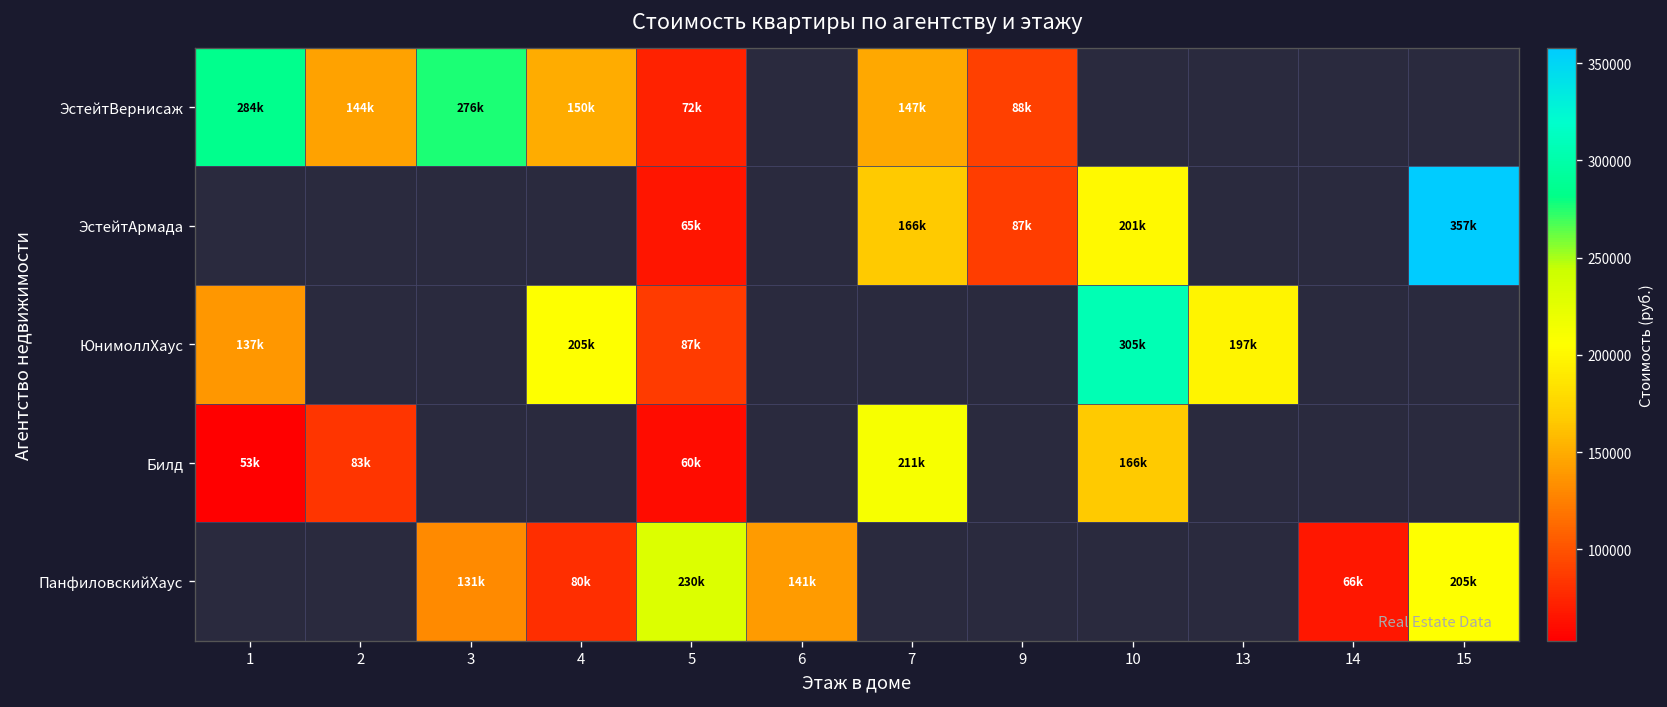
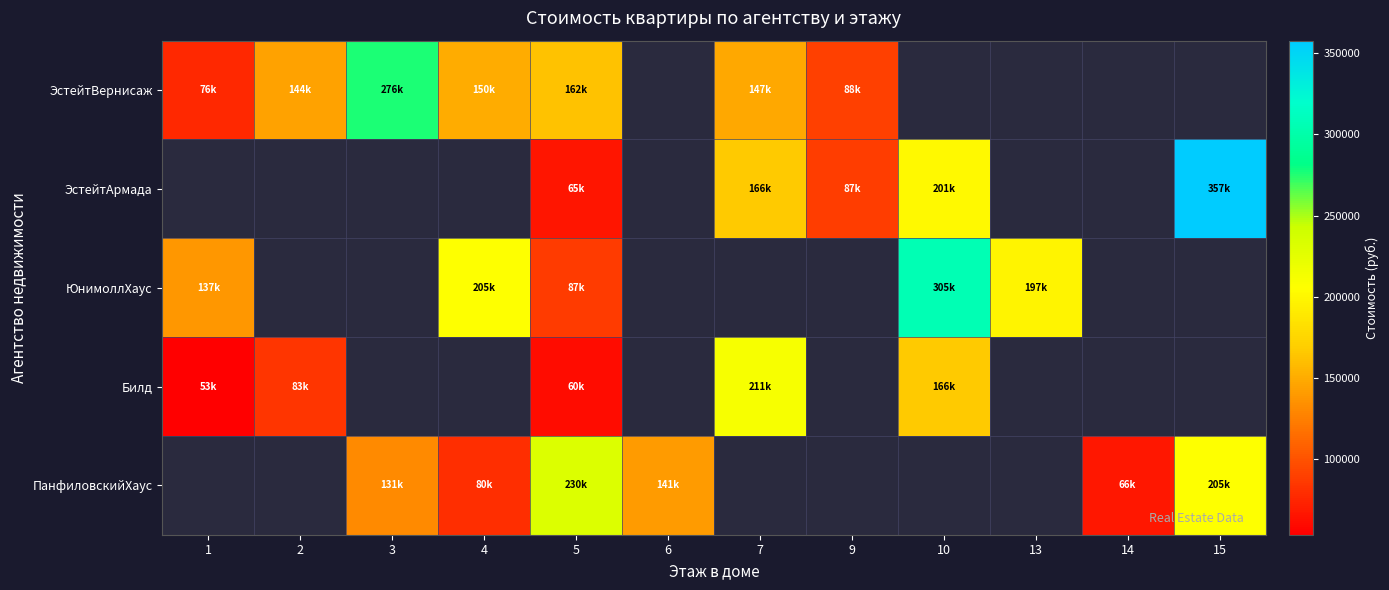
ЭстейтВернисаж, 1: 284k -> 76k
ЭстейтВернисаж, 5: 72k -> 162k
